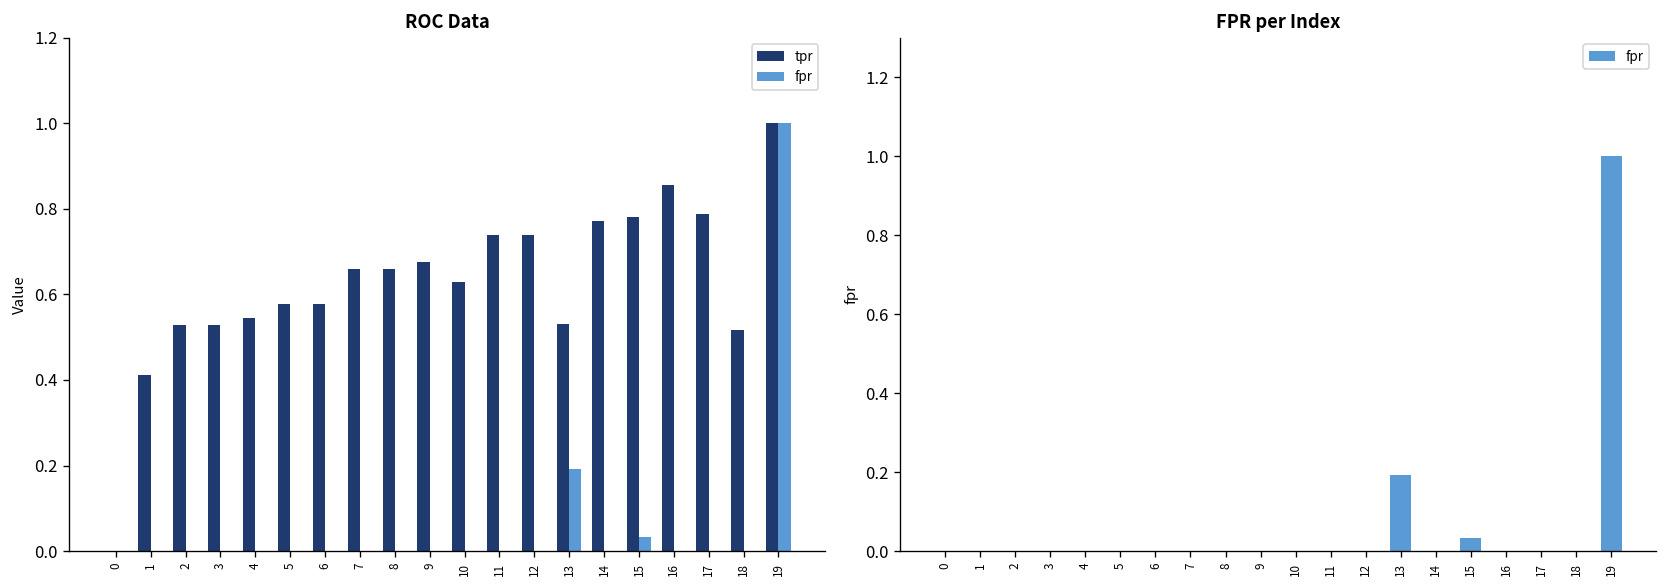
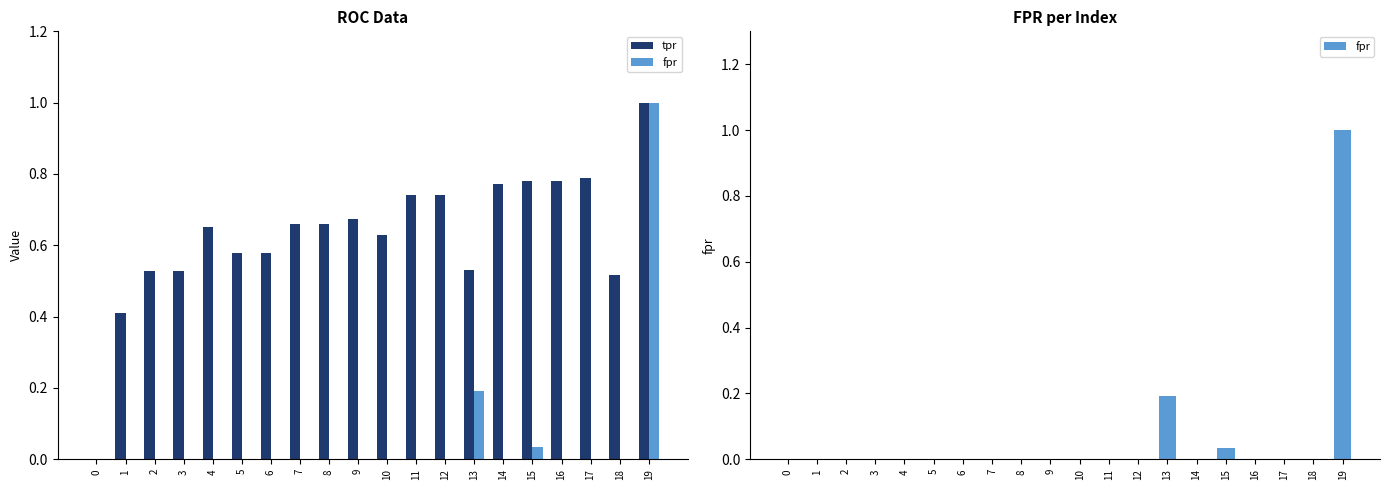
ROC Data, tpr, 4: 0.54 -> 0.65
ROC Data, tpr, 16: 0.86 -> 0.78
